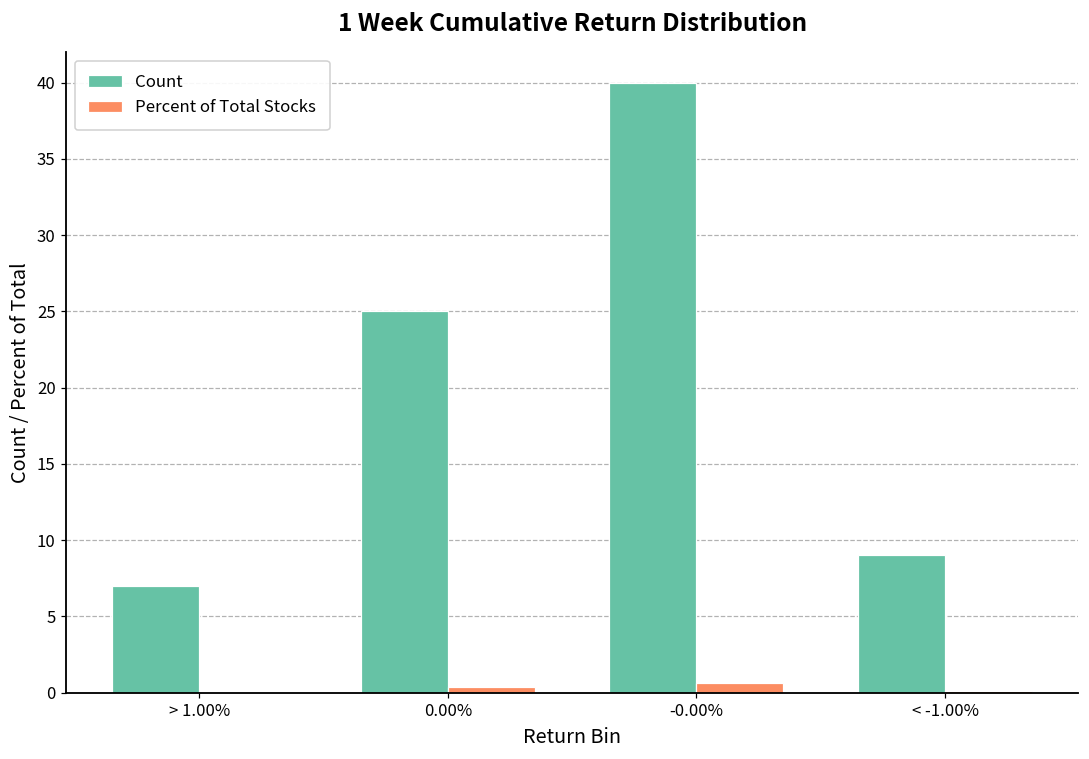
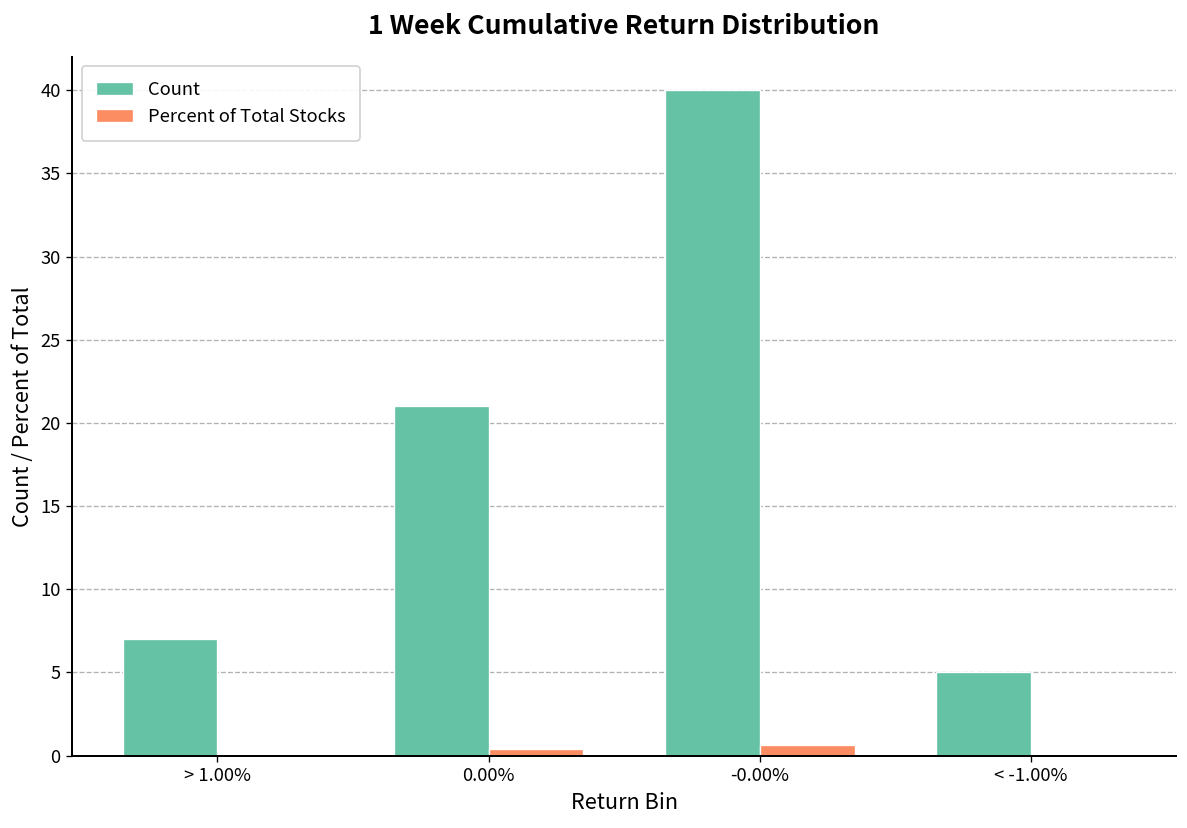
Count, 0.00%: 25 -> 21
Count, < -1.00%: 9 -> 5
